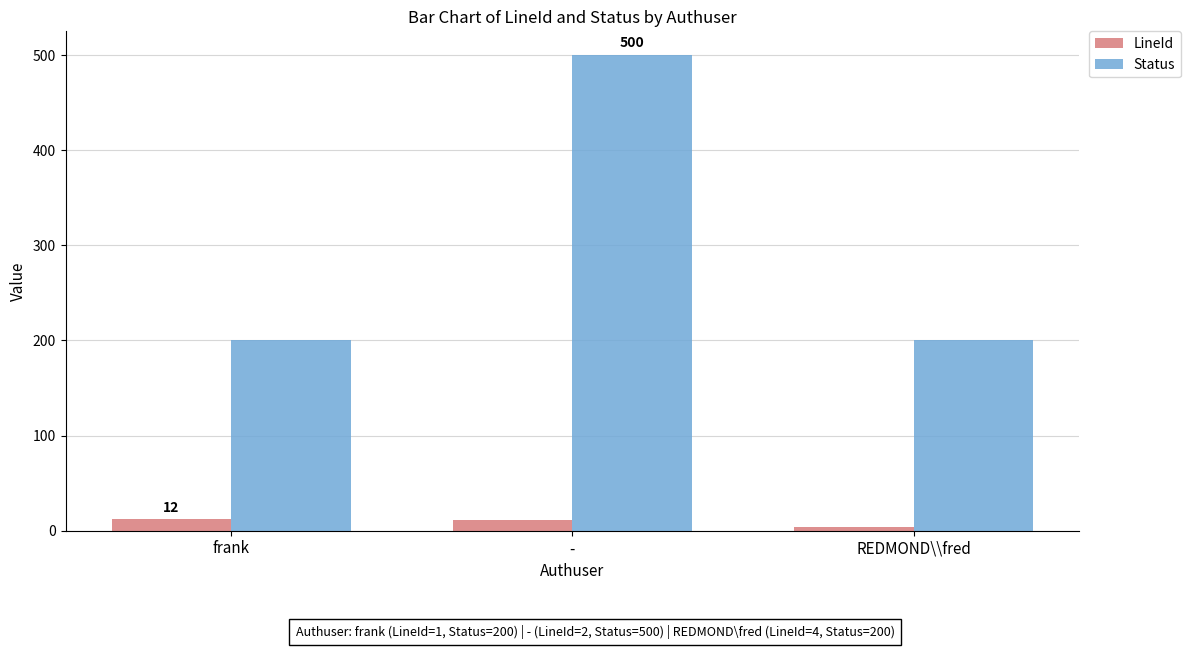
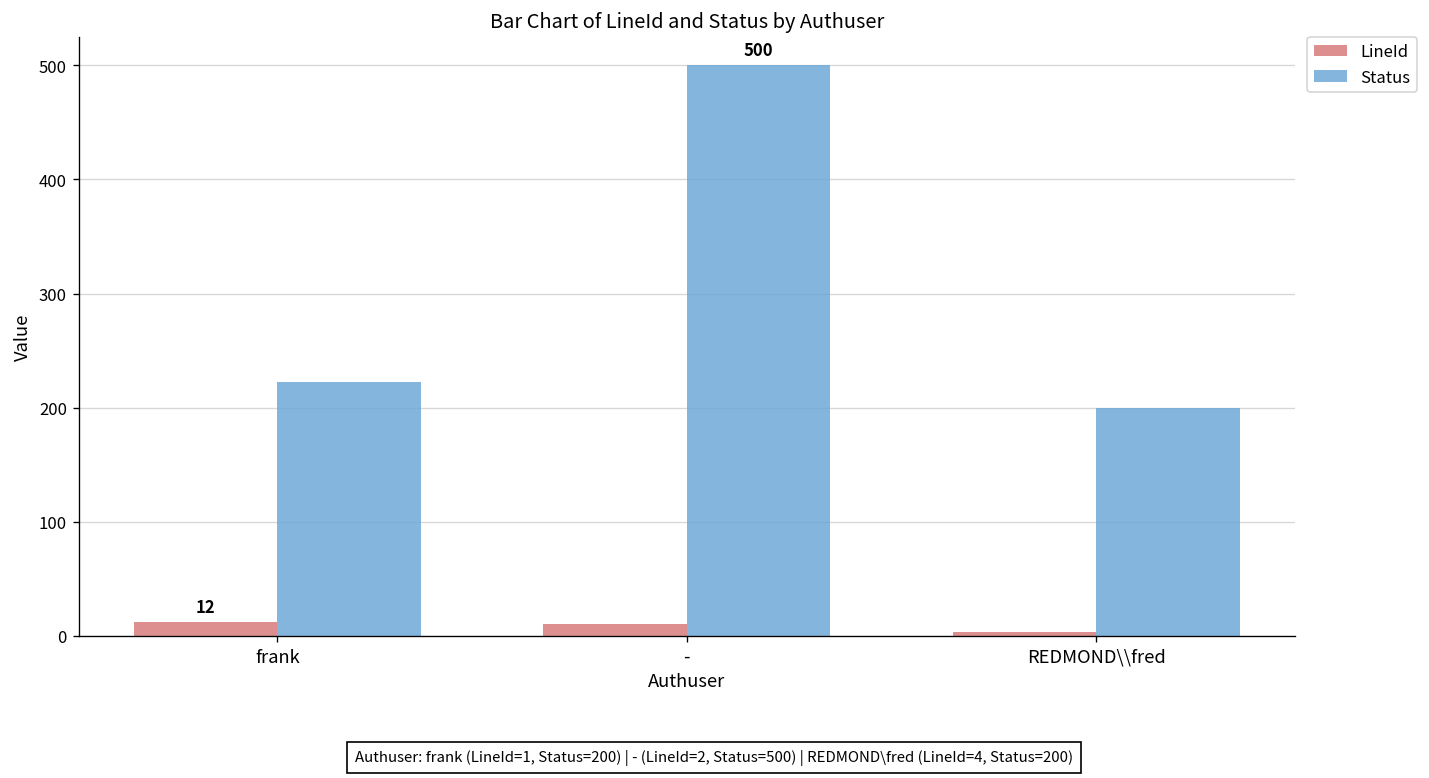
Status, frank: 200 -> 220
